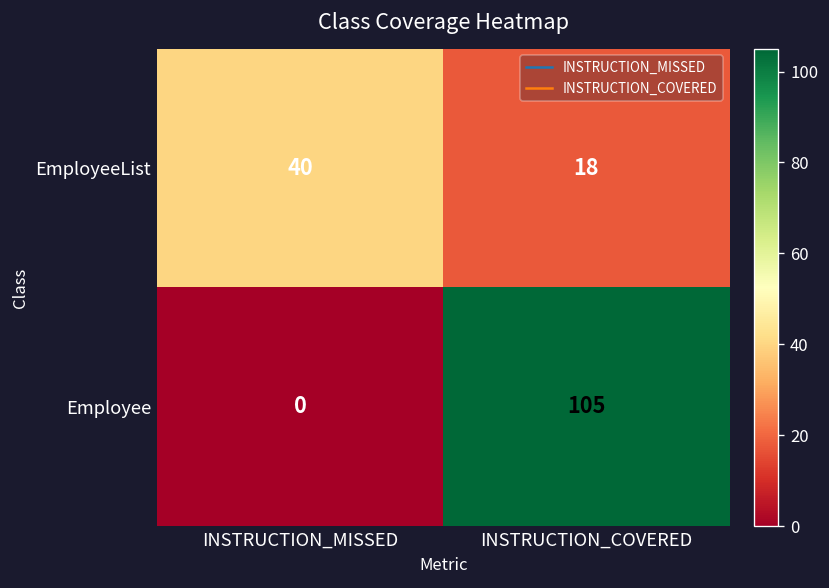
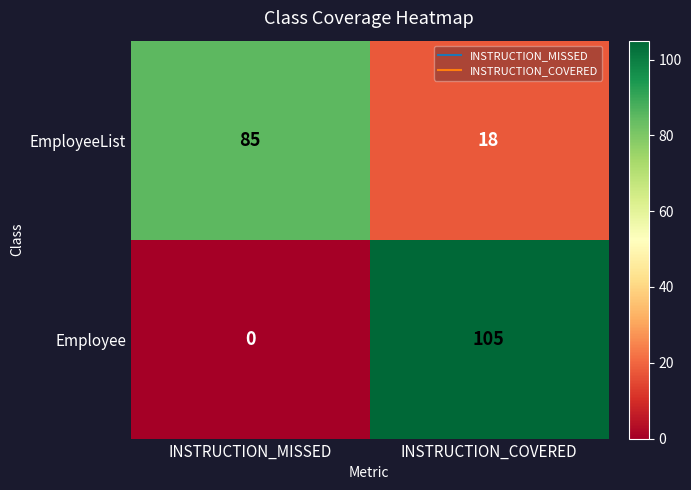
EmployeeList, INSTRUCTION_MISSED: 40 -> 85
